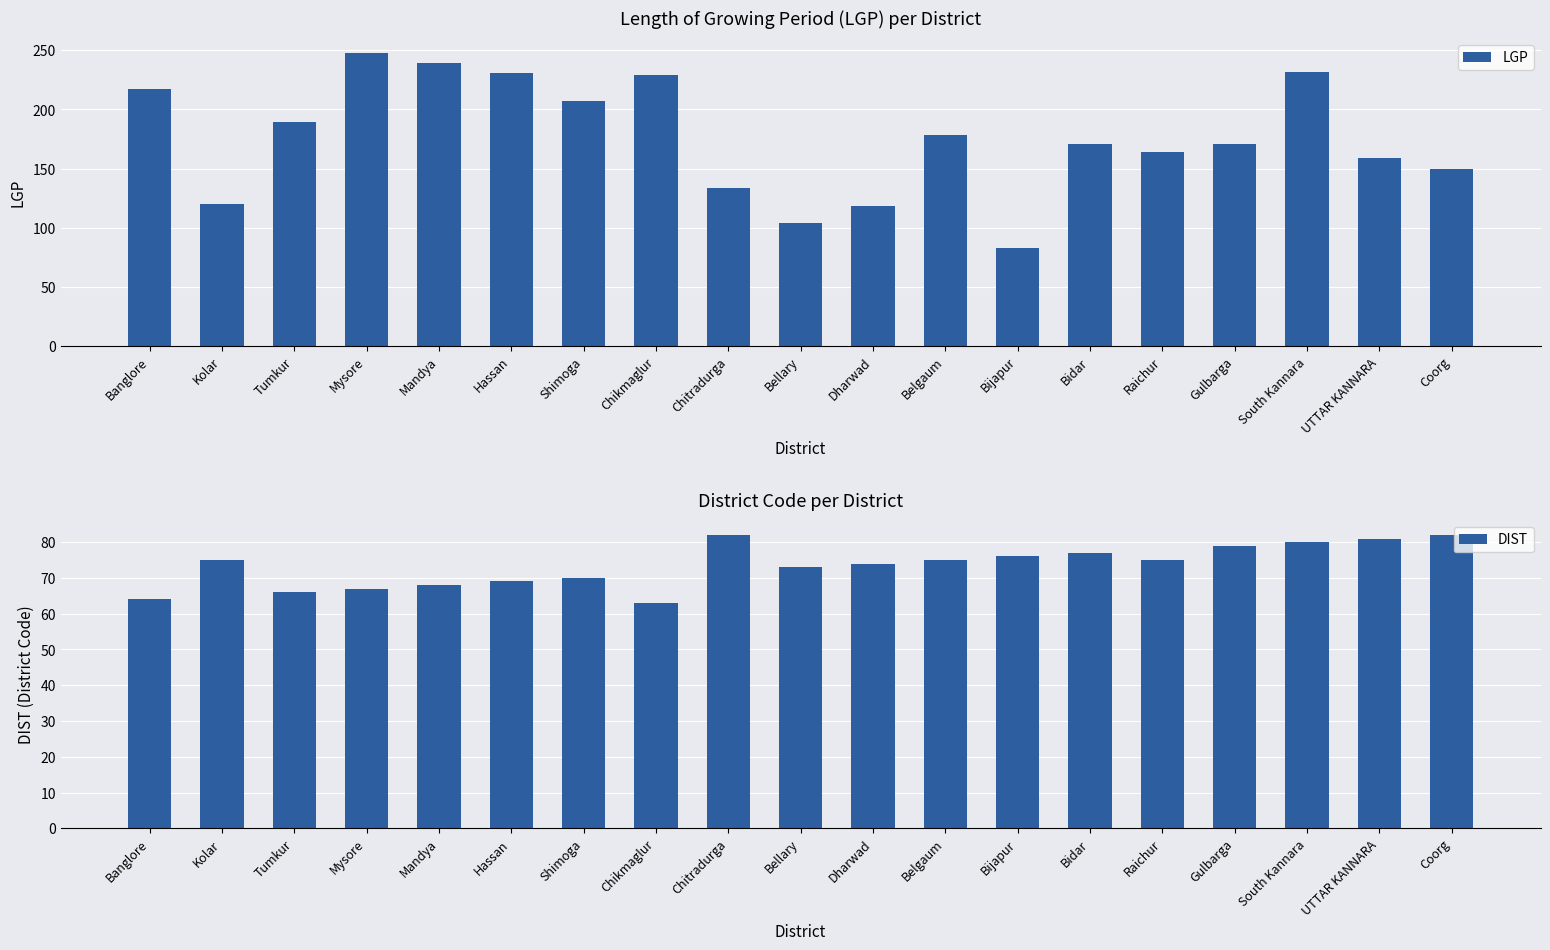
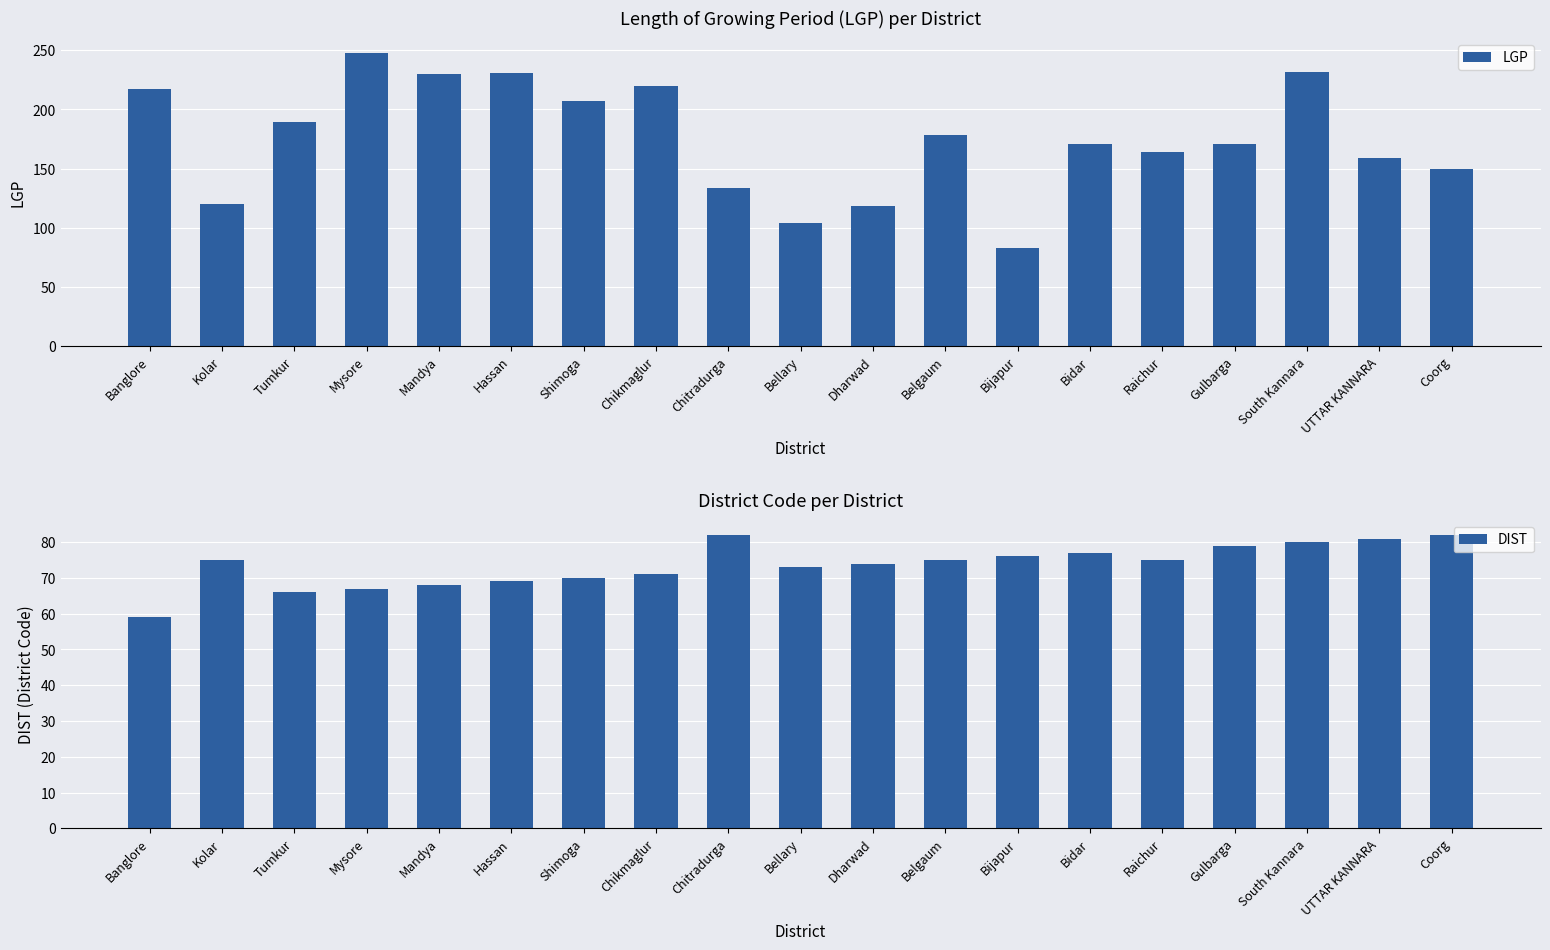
Length of Growing Period (LGP) per District, Mandya: 239 -> 230
Length of Growing Period (LGP) per District, Chikmaglur: 229 -> 220
District Code per District, Banglore: 64 -> 59
District Code per District, Chikmaglur: 63 -> 71
